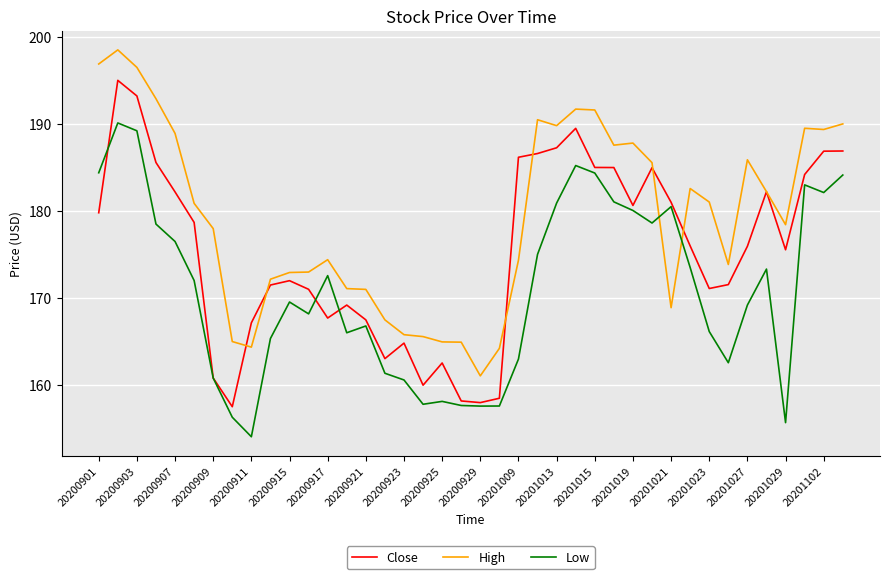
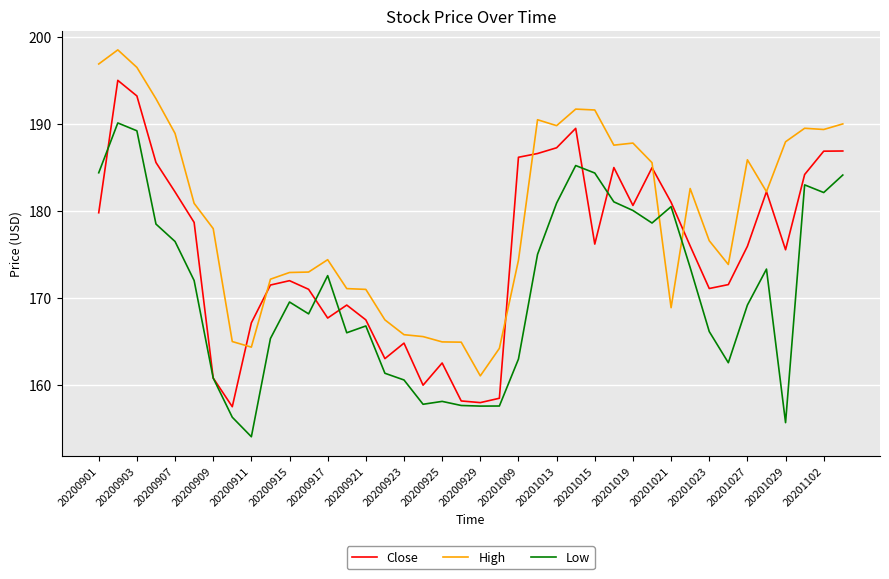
Close, 20201015: 185 -> 176
High, 20201023: 181 -> 177
High, 20201029: 178 -> 188
